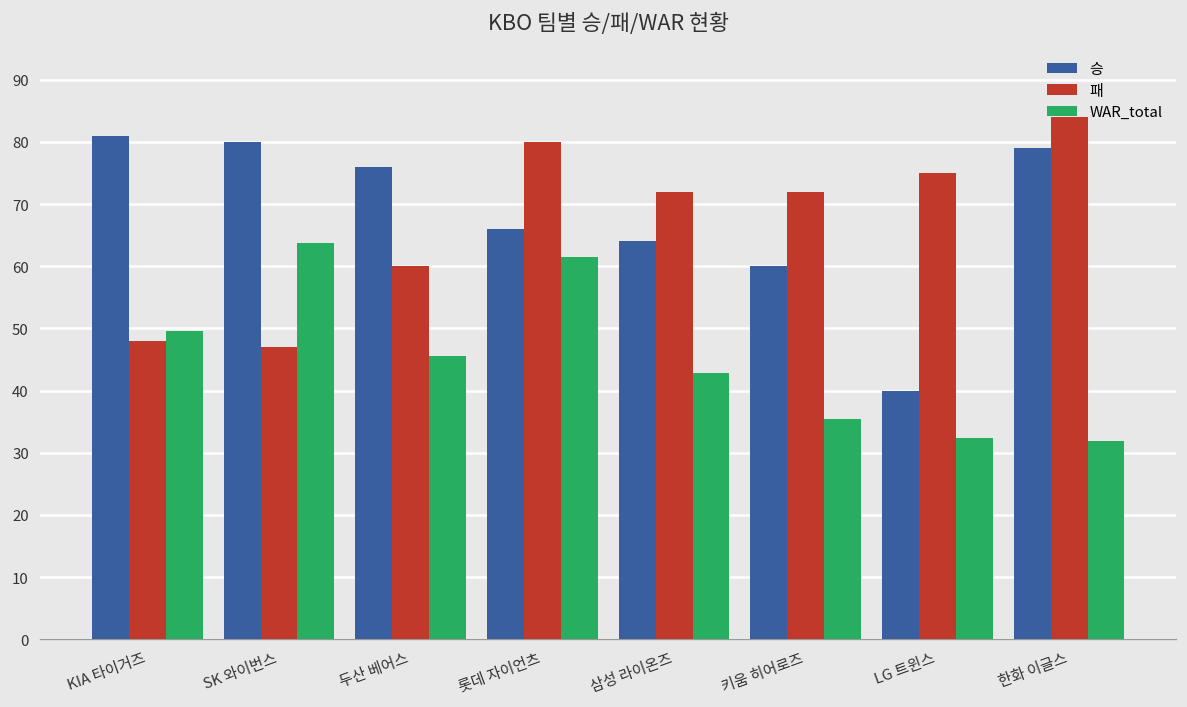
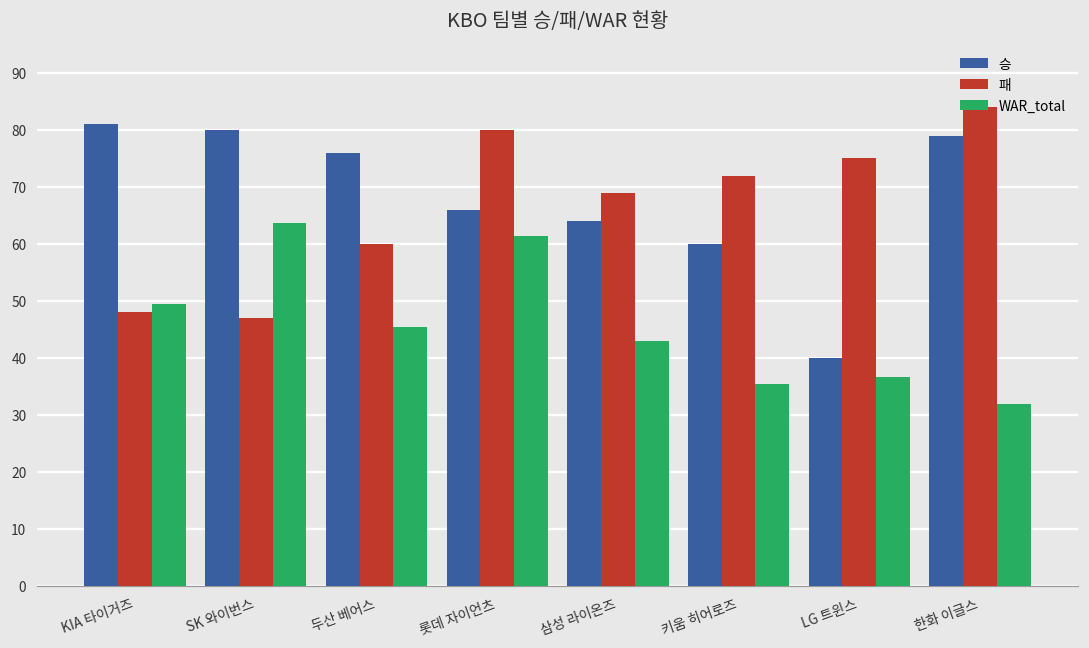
패, 삼성 라이온즈: 72 -> 69
WAR_total, LG 트윈스: 32 -> 37
